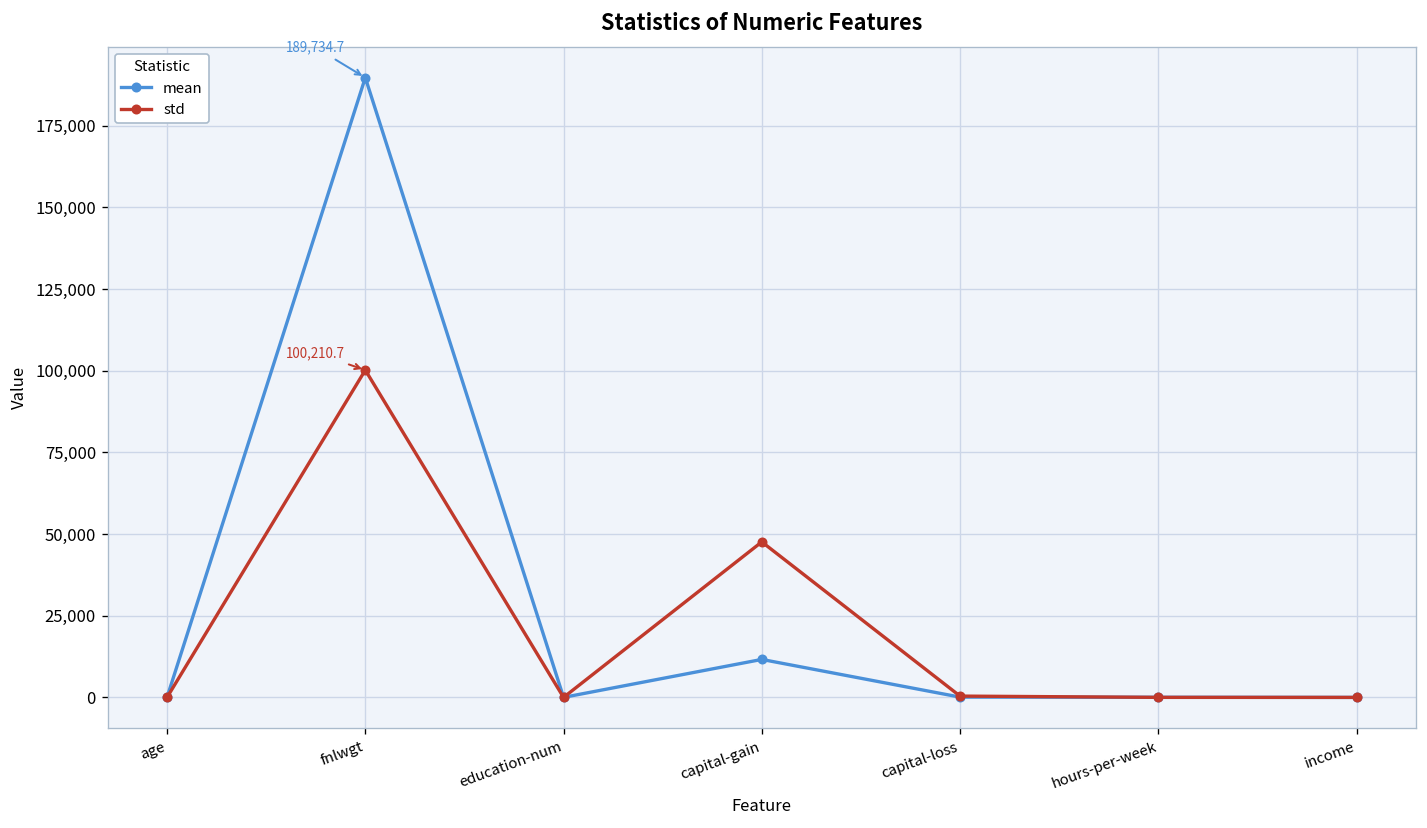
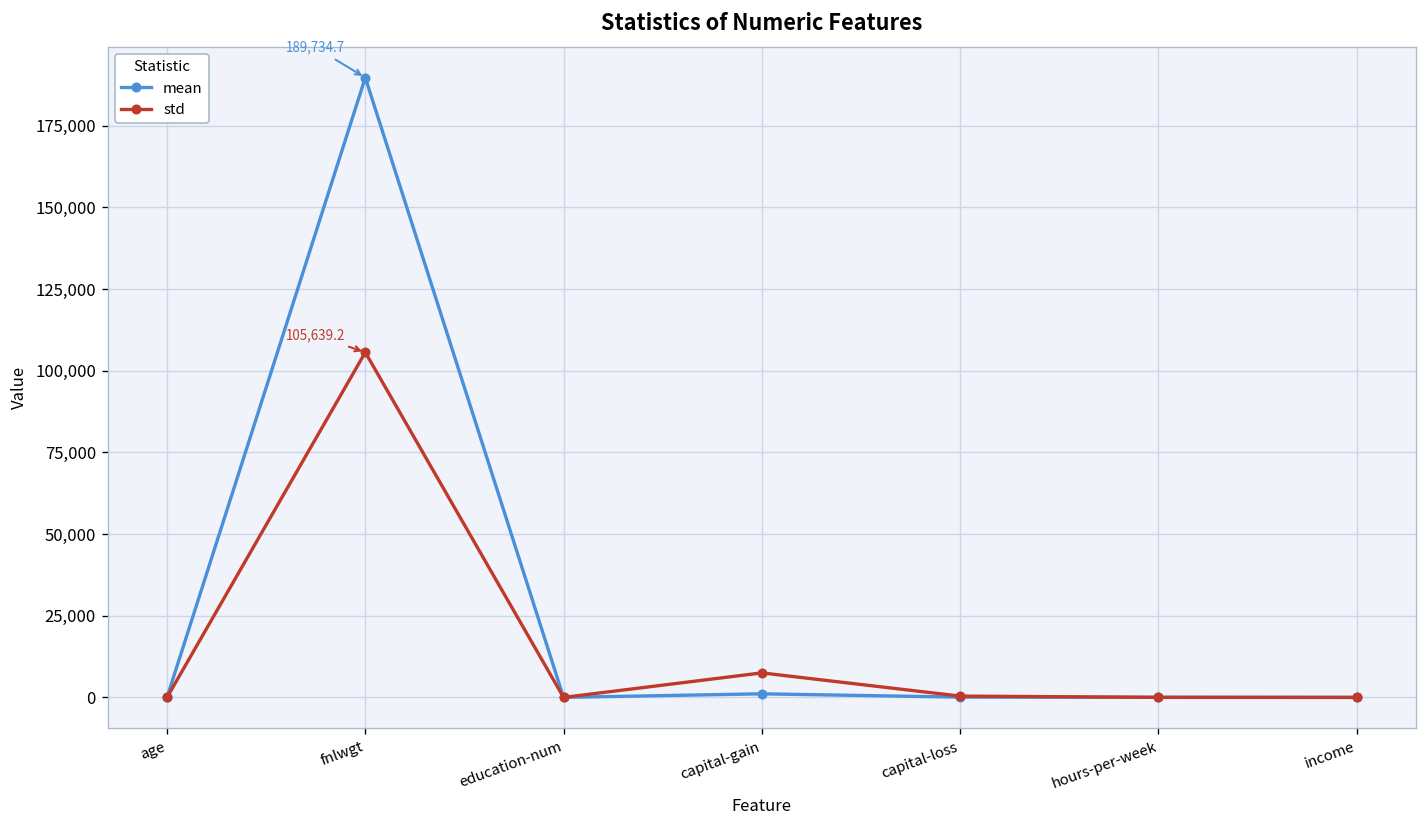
std, fnlwgt: 100,210.7 -> 105,639.2
mean, capital-gain: 12,000 -> 1,000
std, capital-gain: 48,000 -> 8,000
